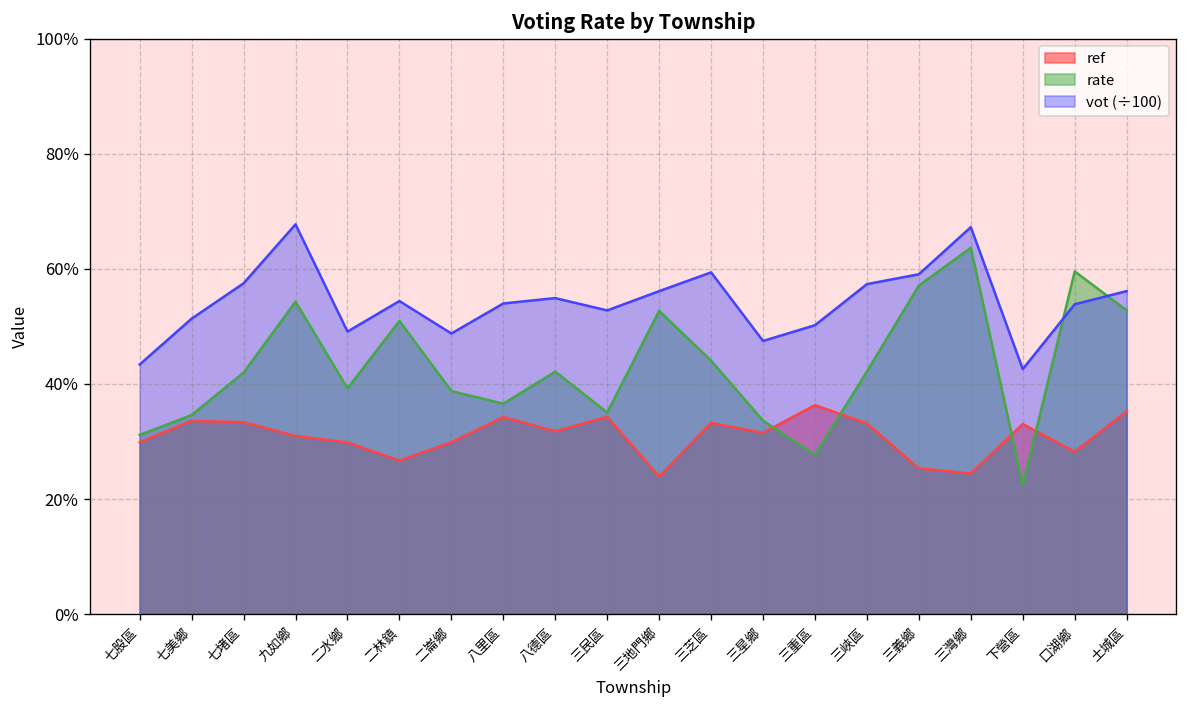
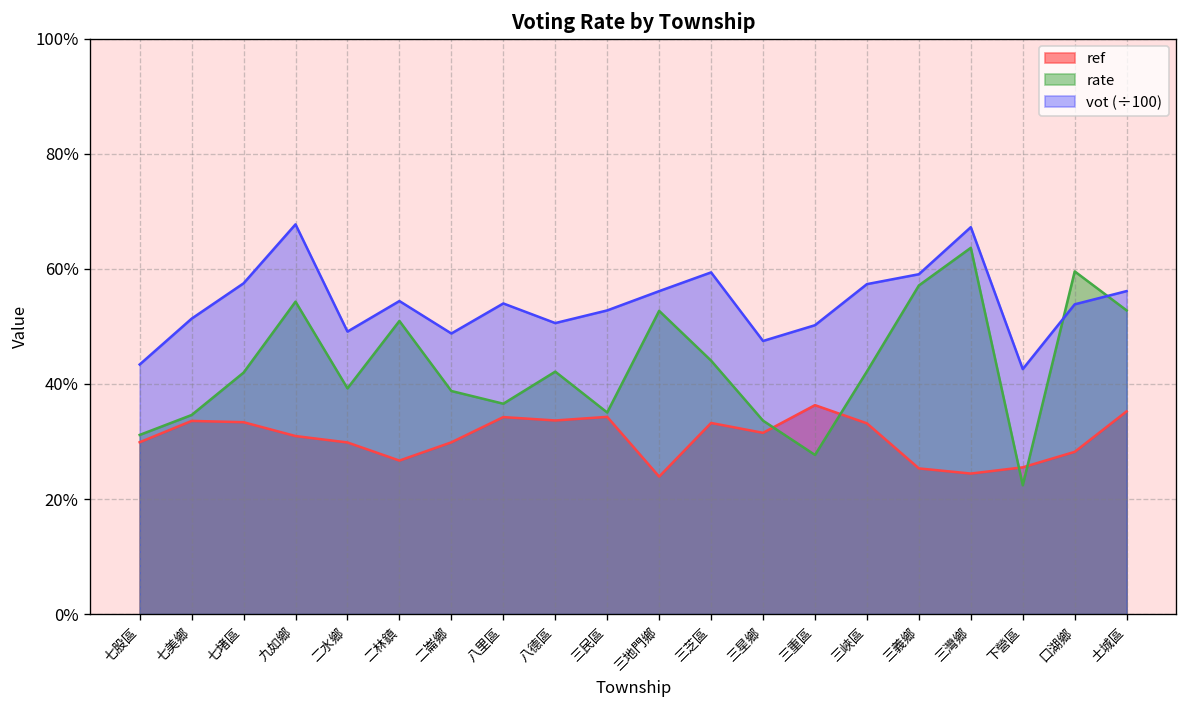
ref, 八德區: 32% -> 34%
vot (÷100), 八德區: 55% -> 51%
ref, 下營區: 33% -> 26%
